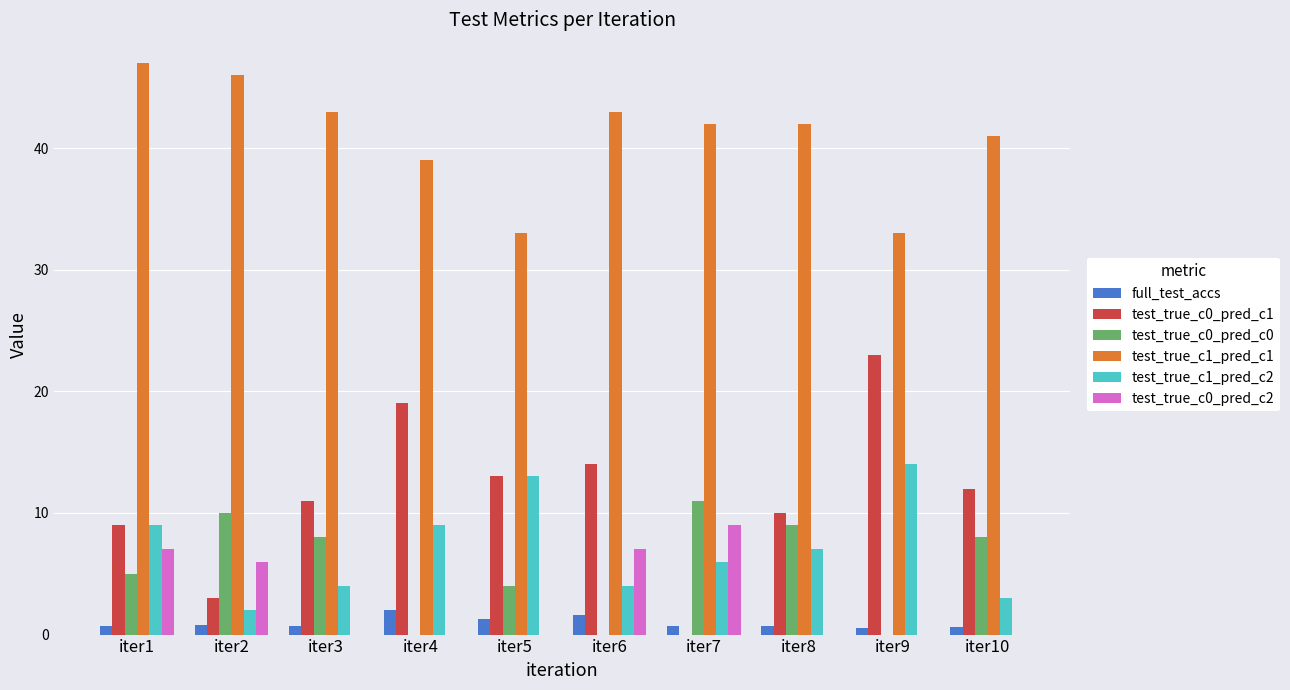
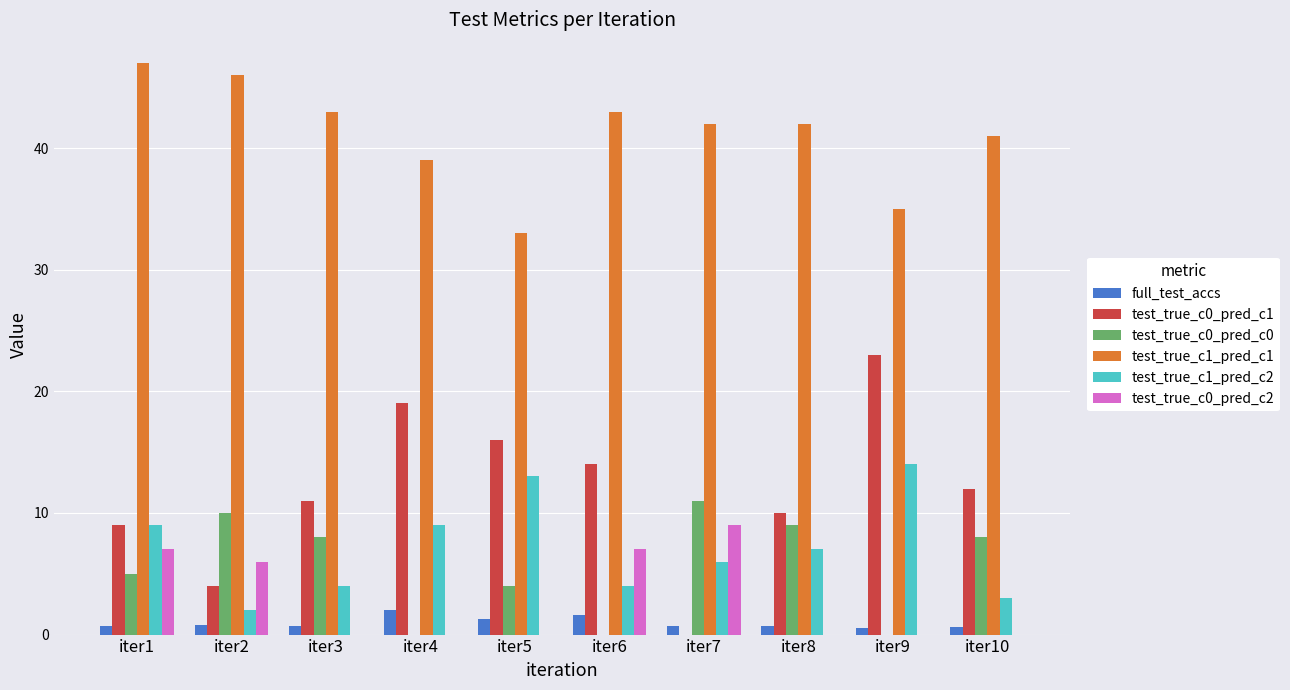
test_true_c0_pred_c1, iter2: 3 -> 4
test_true_c0_pred_c1, iter5: 13 -> 16
test_true_c1_pred_c1, iter9: 33 -> 35
